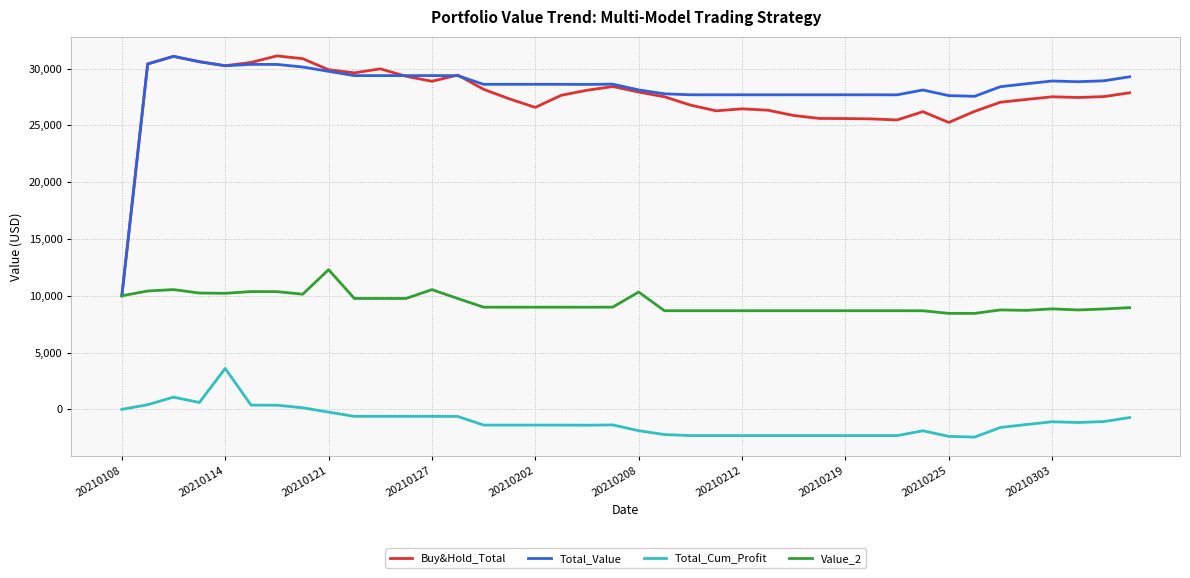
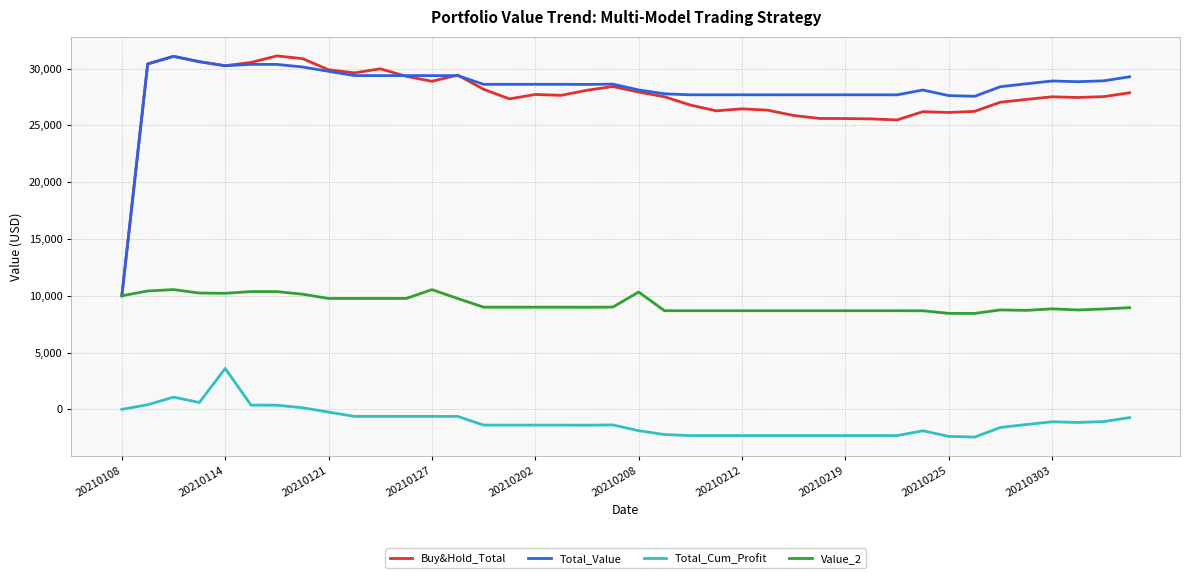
Value_2, 20210121: 12,300 -> 9,800
Buy&Hold_Total, 20210202: 26,600 -> 27,700
Buy&Hold_Total, 20210225: 25,300 -> 26,100
